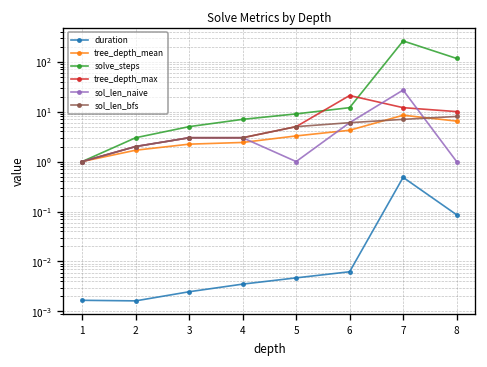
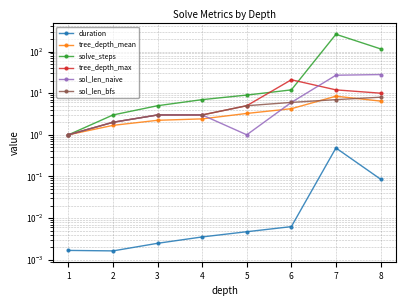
sol_len_naive, 8: 1 -> 30
